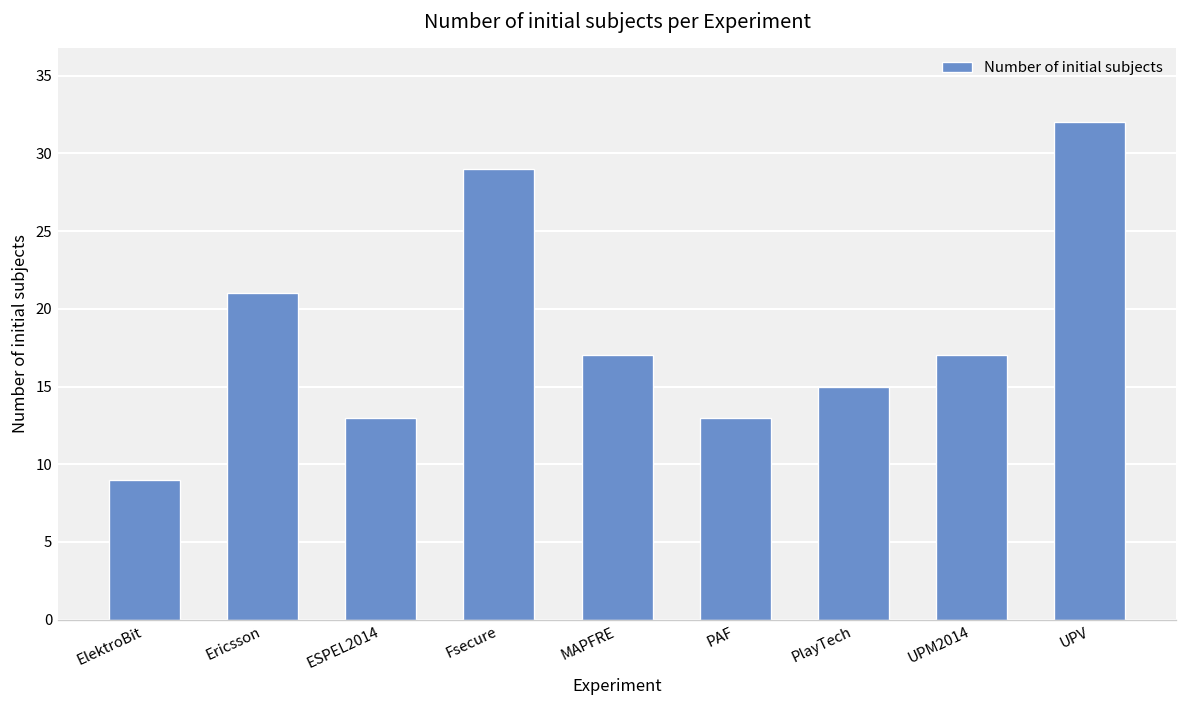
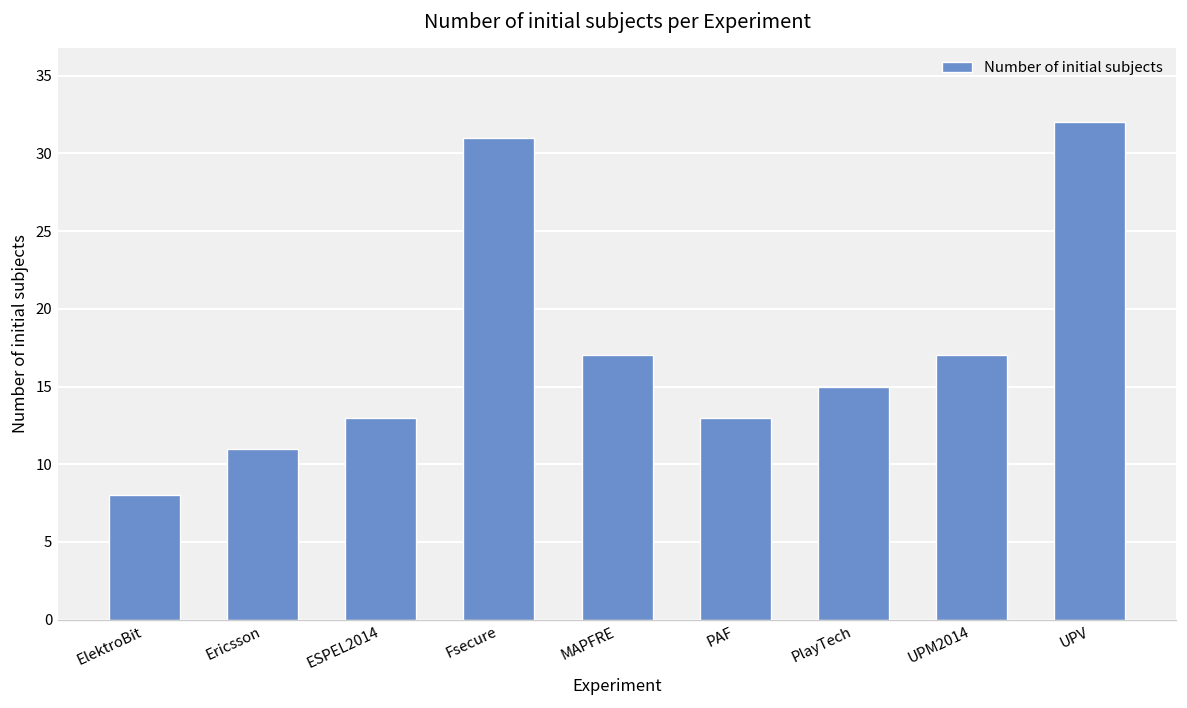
ElektroBit: 9 -> 8
Ericsson: 21 -> 11
Fsecure: 29 -> 31
